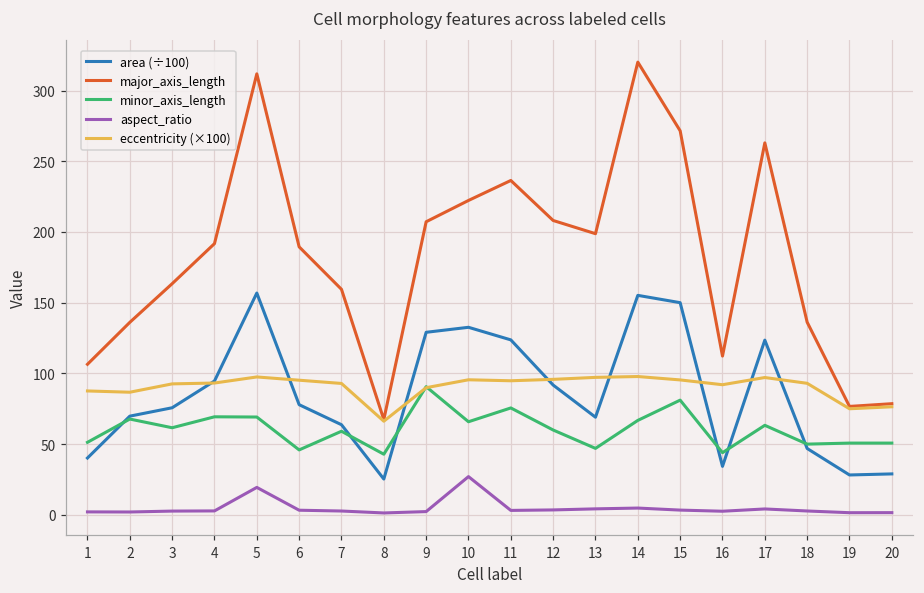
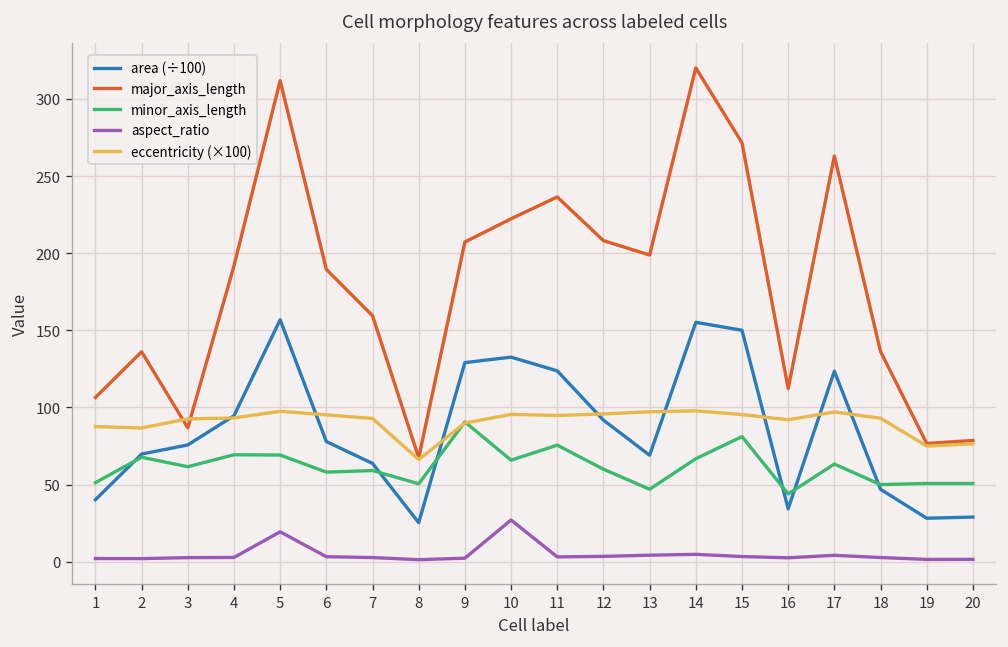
major_axis_length, 3: 163 -> 87
minor_axis_length, 6: 46 -> 58
minor_axis_length, 8: 43 -> 51
